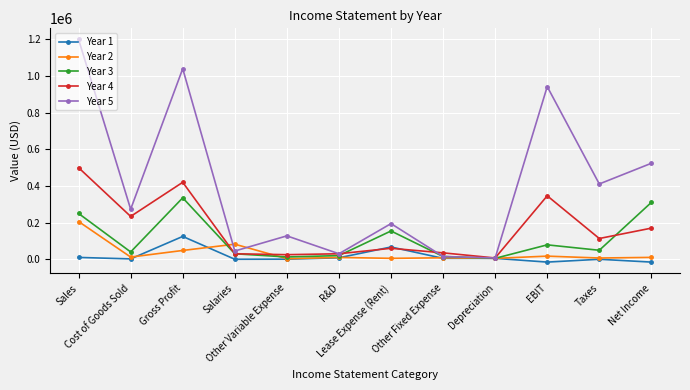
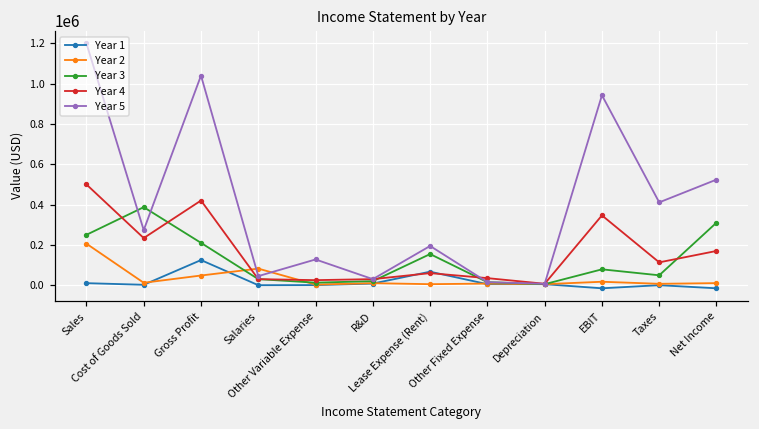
Year 3, Cost of Goods Sold: 40000 -> 390000
Year 3, Gross Profit: 340000 -> 210000
